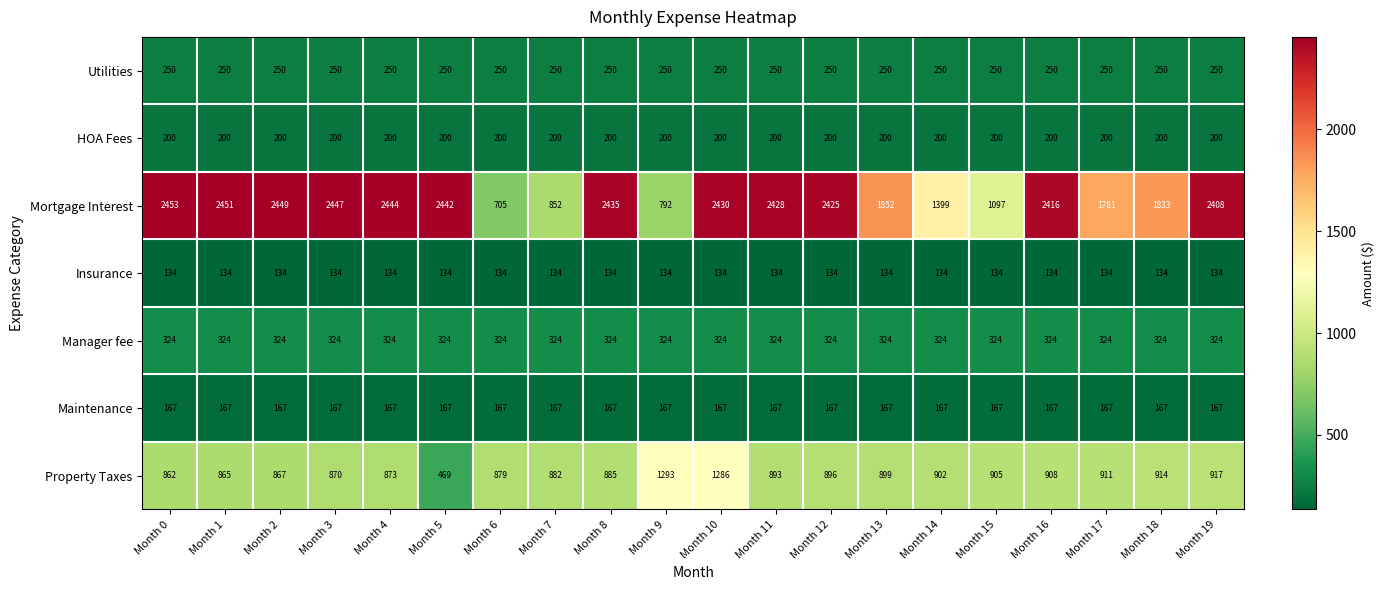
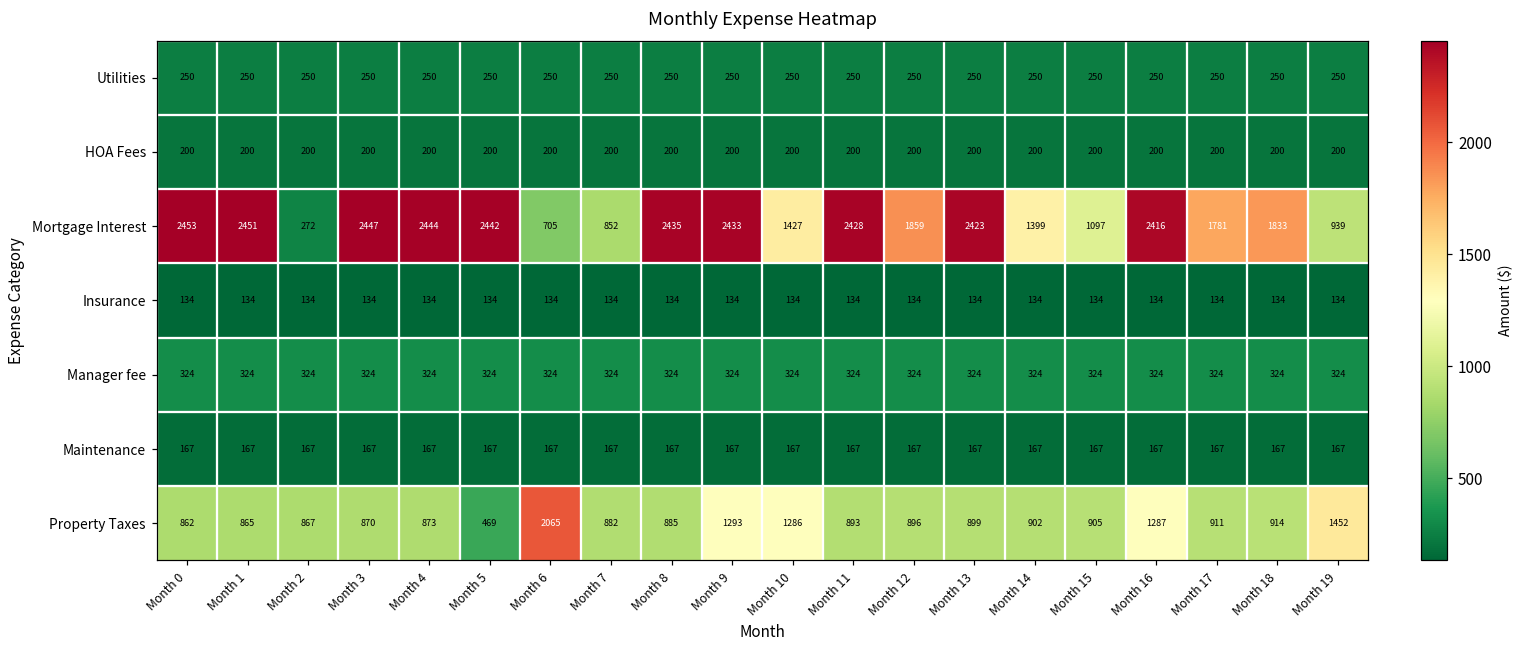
Mortgage Interest, Month 2: 2449 -> 272
Mortgage Interest, Month 9: 792 -> 2433
Mortgage Interest, Month 10: 2430 -> 1427
Mortgage Interest, Month 12: 2425 -> 1859
Mortgage Interest, Month 13: 1852 -> 2423
Mortgage Interest, Month 19: 2408 -> 939
Property Taxes, Month 6: 879 -> 2065
Property Taxes, Month 16: 908 -> 1287
Property Taxes, Month 19: 917 -> 1452
